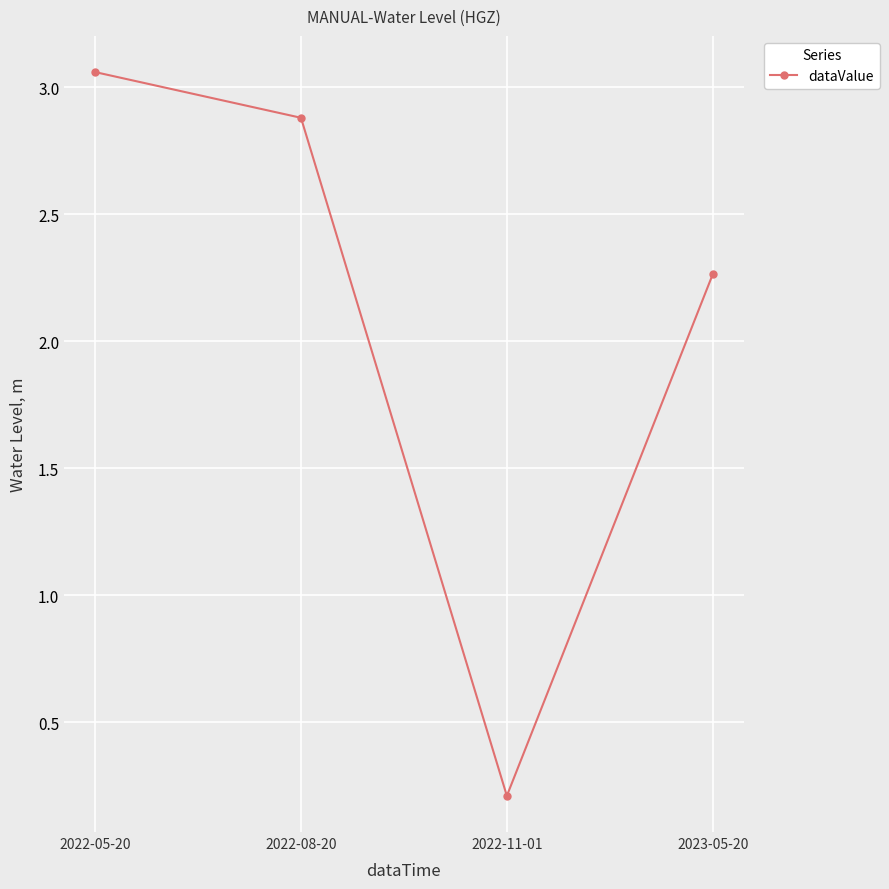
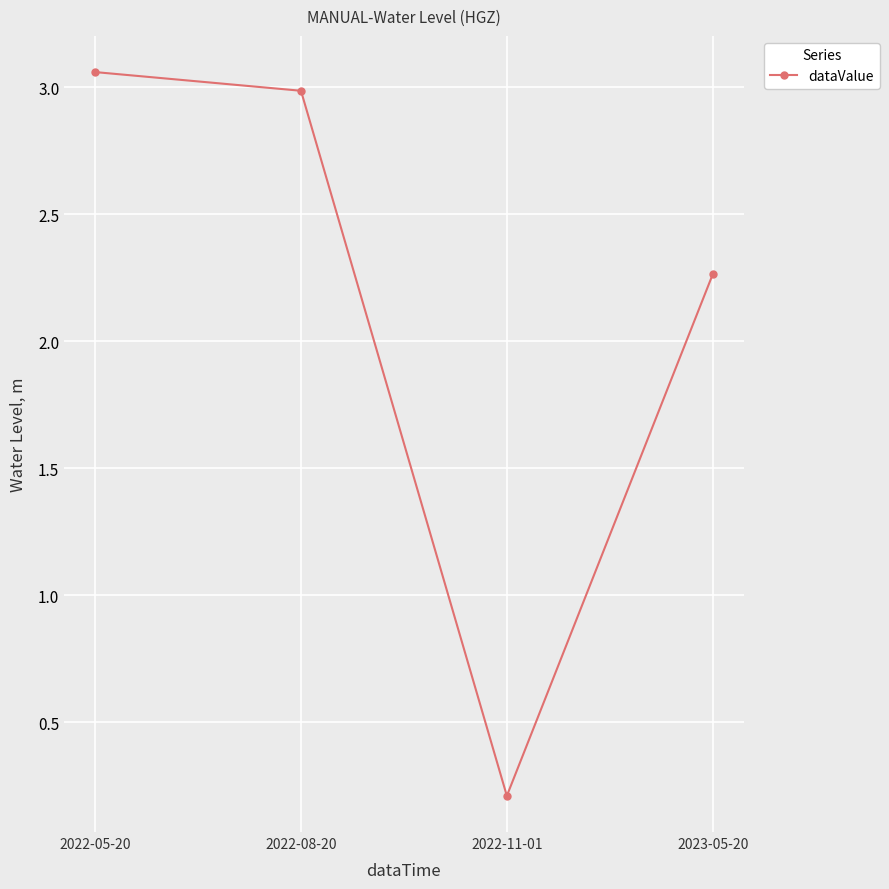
2022-08-20: 2.88 -> 2.99
